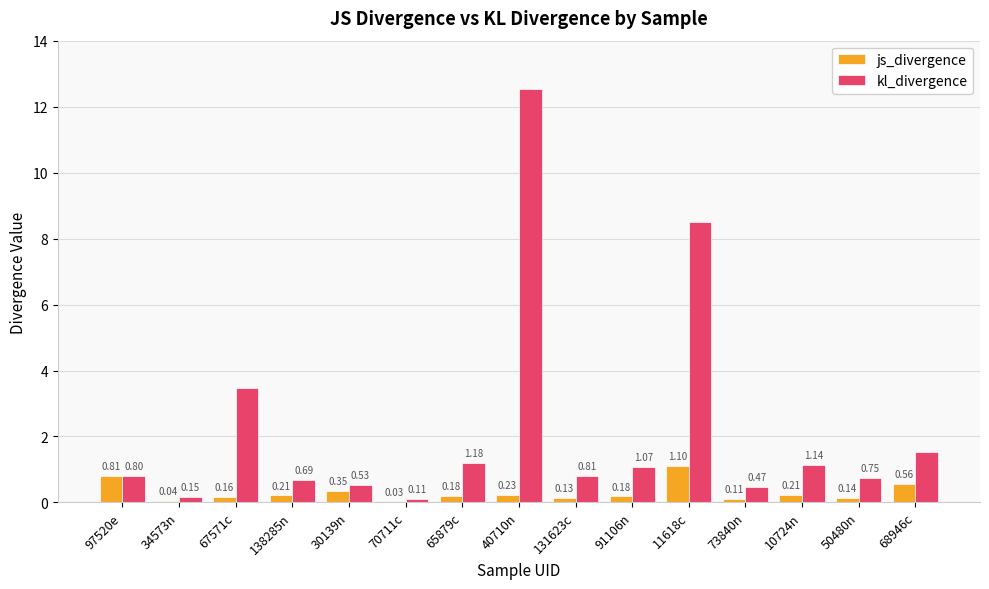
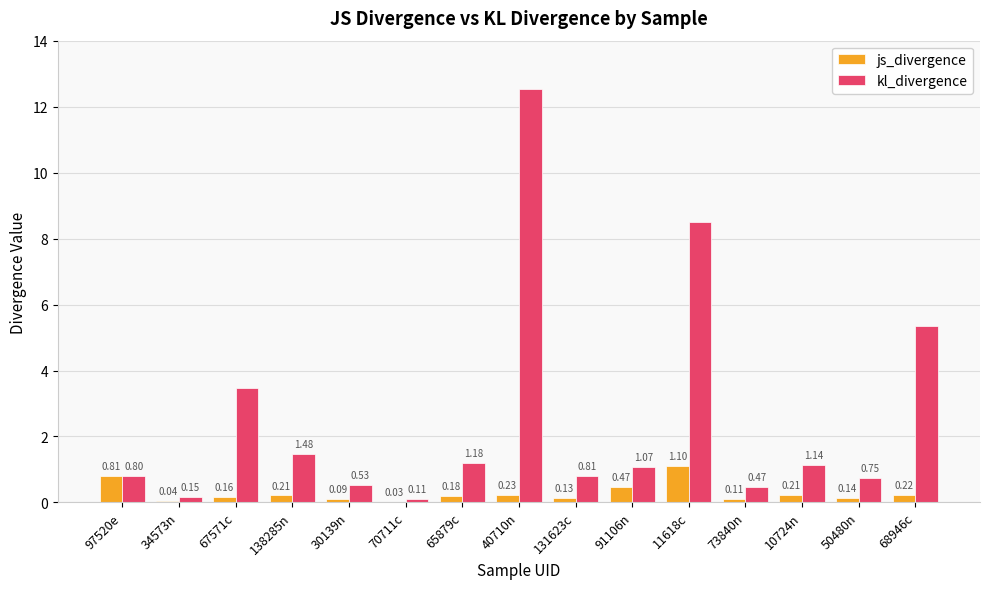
kl_divergence, 138285n: 0.69 -> 1.48
js_divergence, 30139n: 0.35 -> 0.09
js_divergence, 91106n: 0.18 -> 0.47
js_divergence, 68946c: 0.56 -> 0.22
kl_divergence, 68946c: 1.5 -> 5.4
